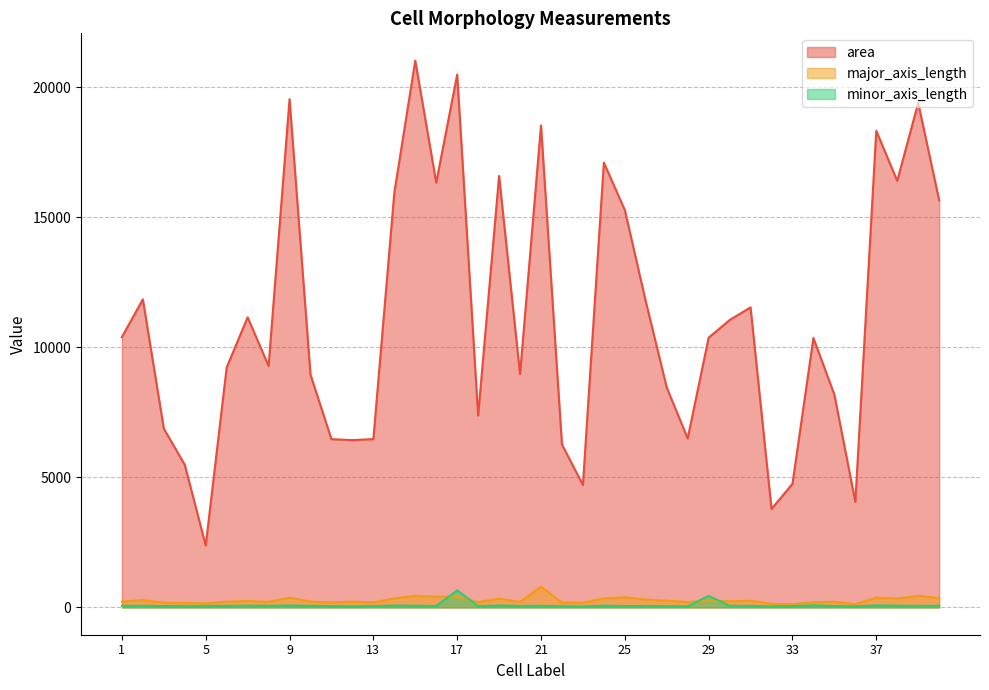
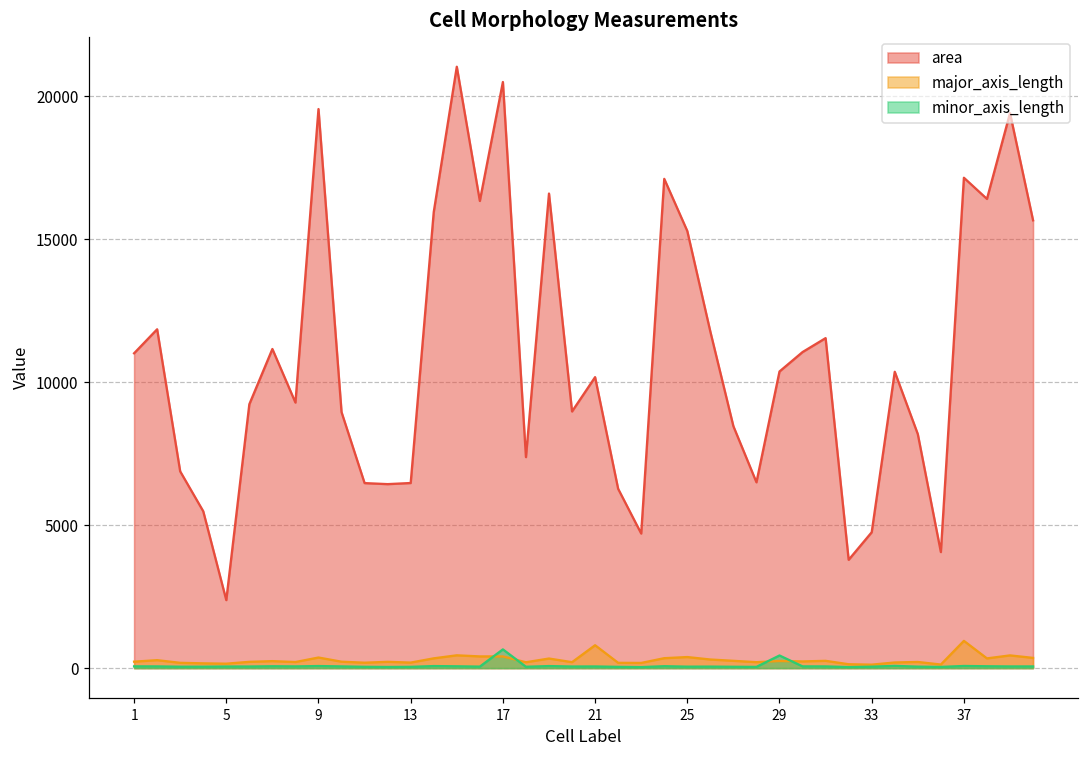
area, 1: 10400 -> 11000
area, 21: 18500 -> 10200
area, 37: 18300 -> 17100
major_axis_length, 37: 400 -> 1000
